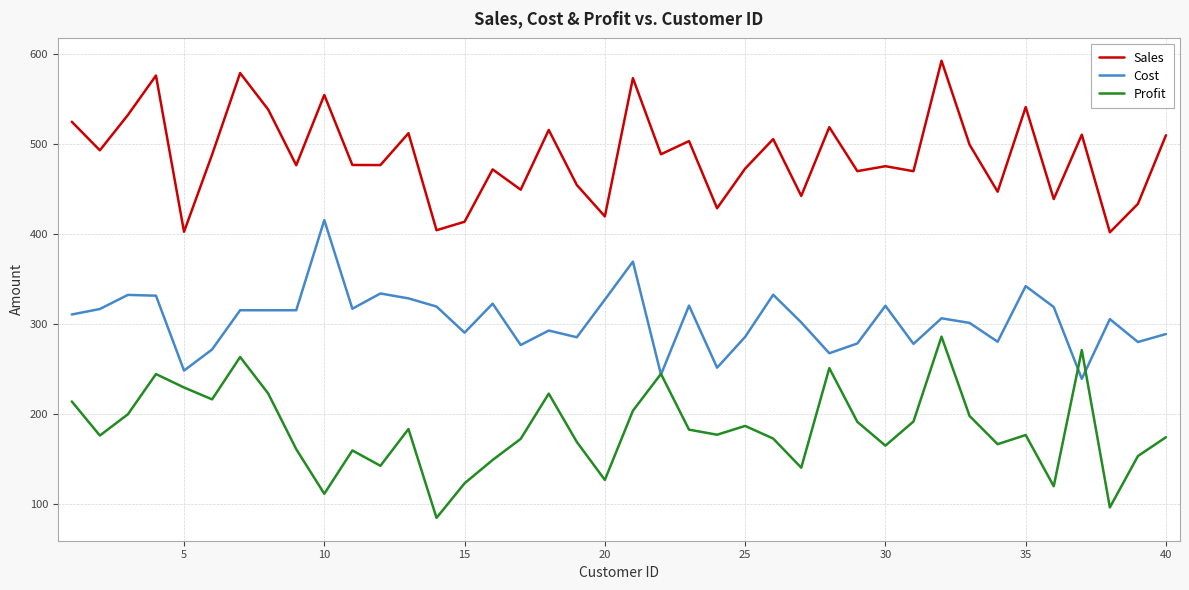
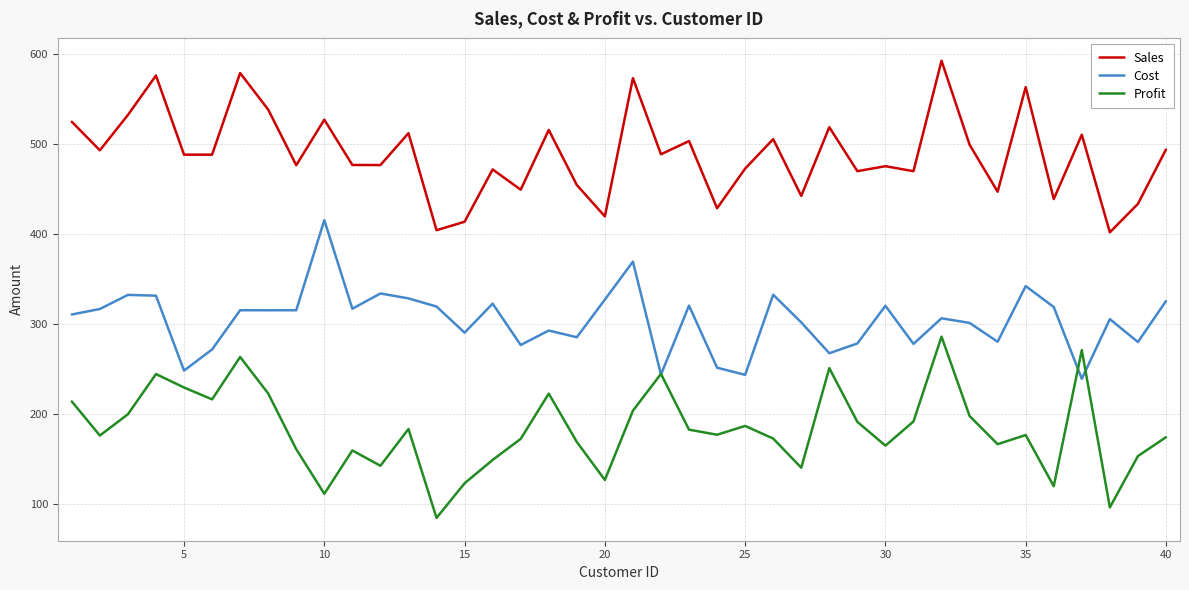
Sales, 5: 400 -> 490
Sales, 10: 550 -> 530
Cost, 25: 290 -> 240
Sales, 35: 540 -> 560
Sales, 40: 510 -> 490
Cost, 40: 290 -> 330
